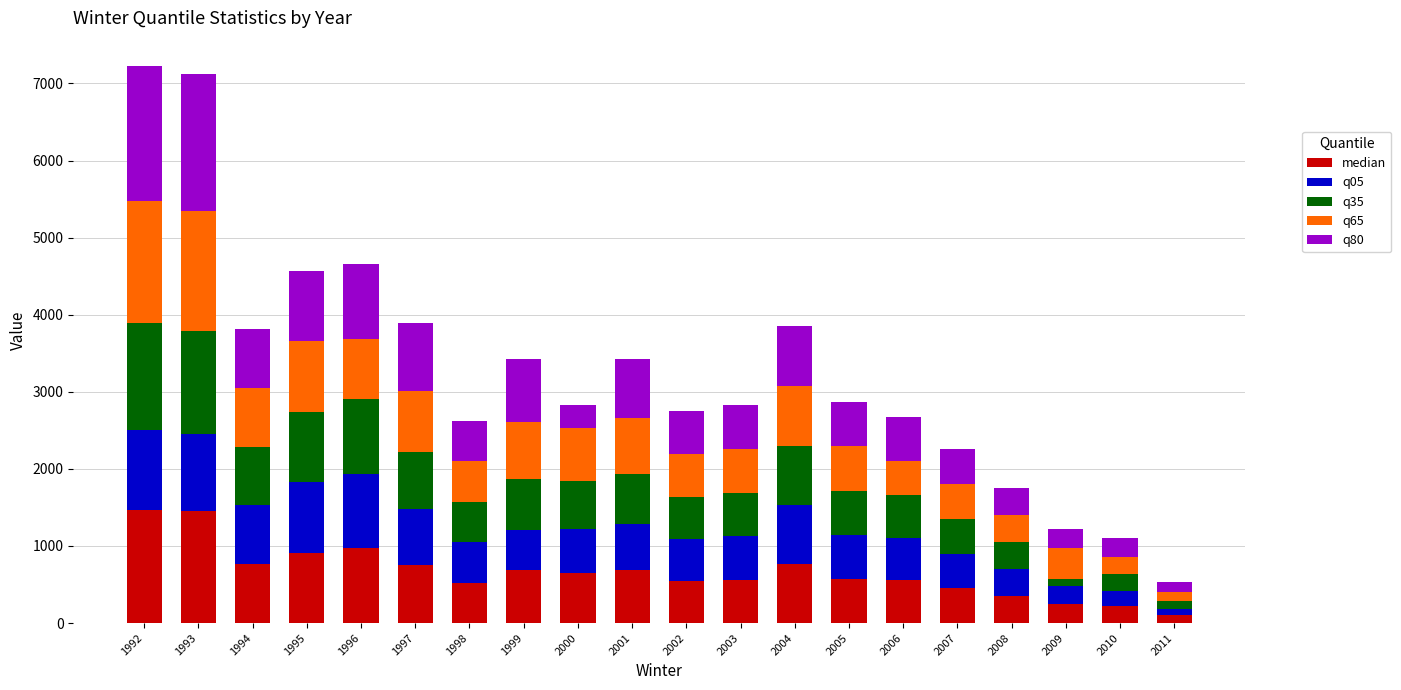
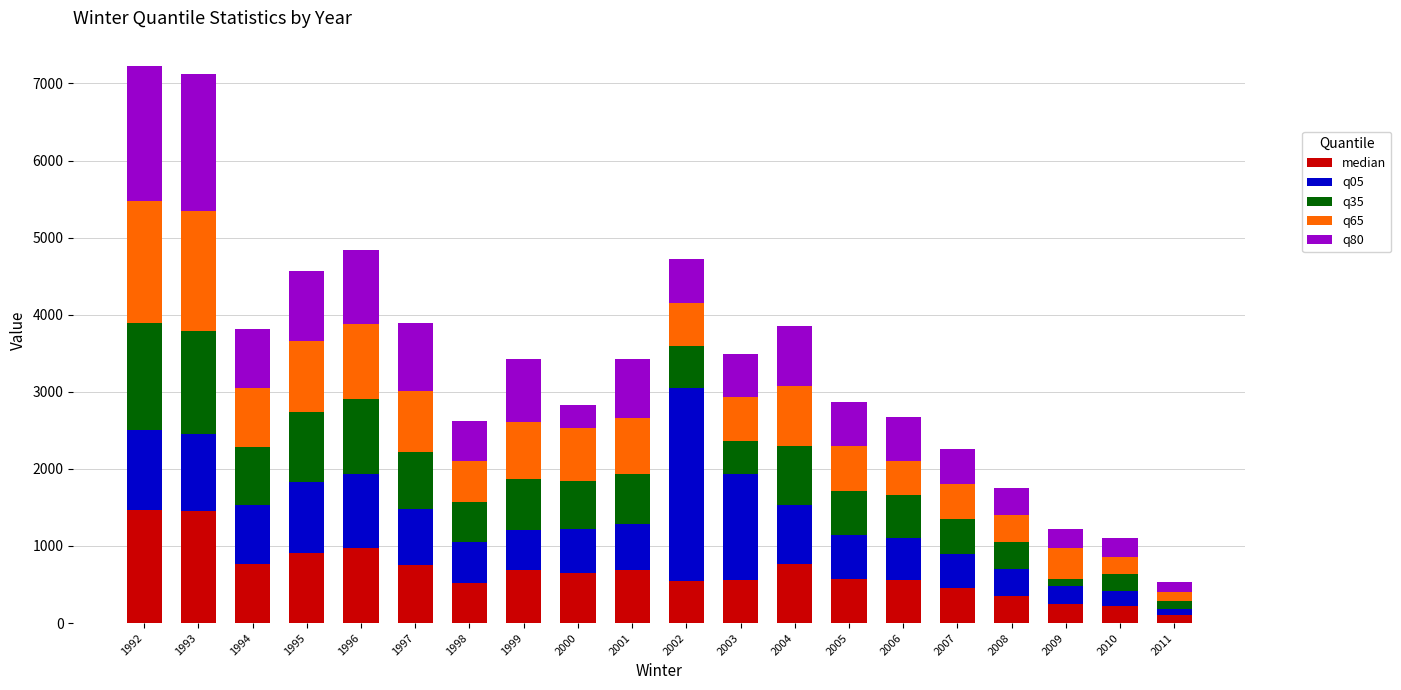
q65, 1996: 800 -> 1000
q05, 2002: 500 -> 2500
q05, 2003: 600 -> 1400
q35, 2003: 600 -> 400
